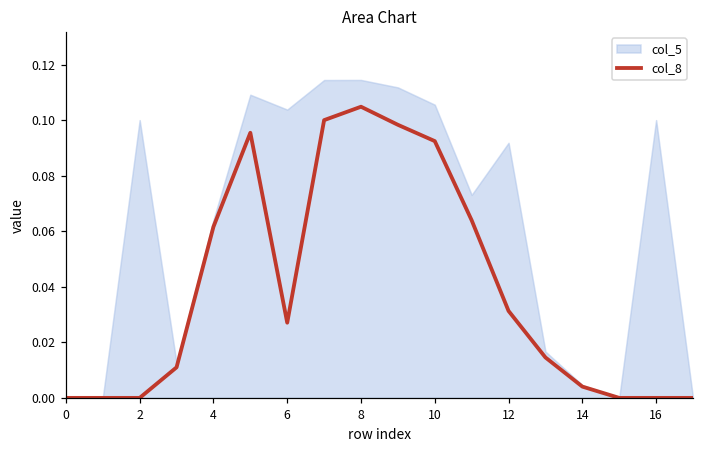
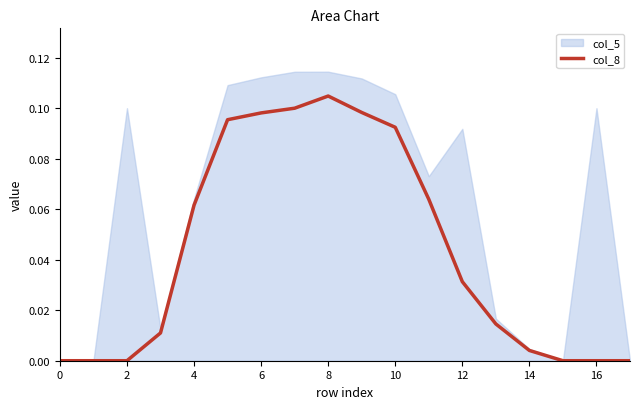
col_8, 6: 0.027 -> 0.098
col_5, 6: 0.104 -> 0.112
